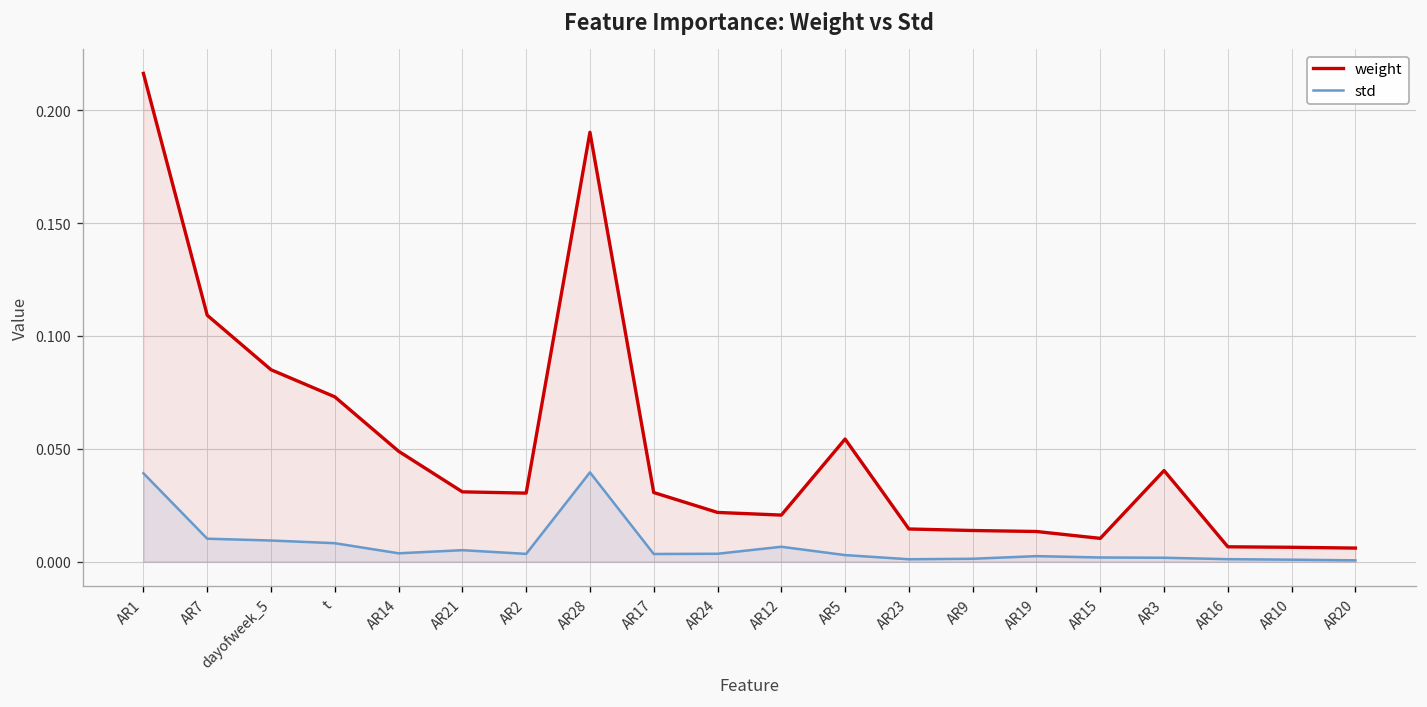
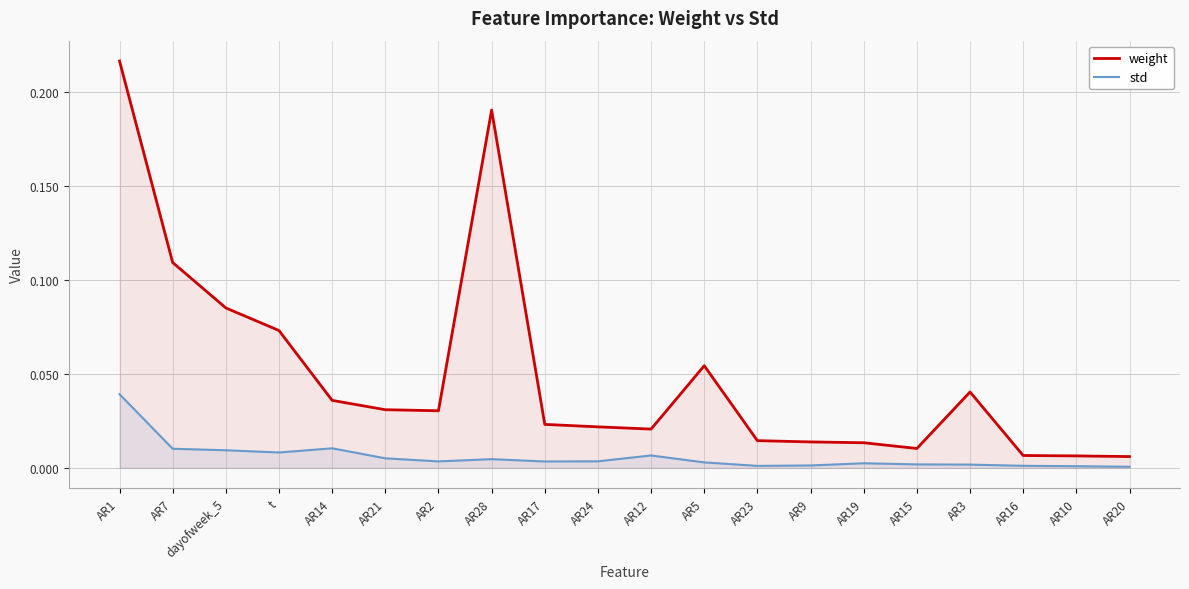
weight, AR14: 0.049 -> 0.036
std, AR14: 0.004 -> 0.010
std, AR28: 0.040 -> 0.005
weight, AR17: 0.031 -> 0.023
